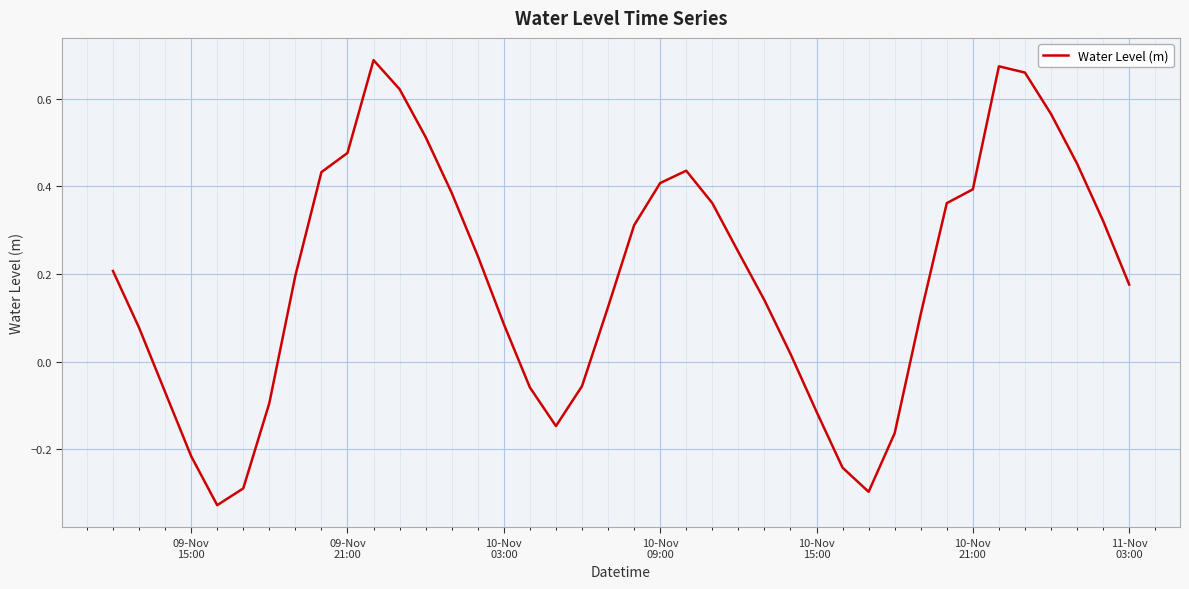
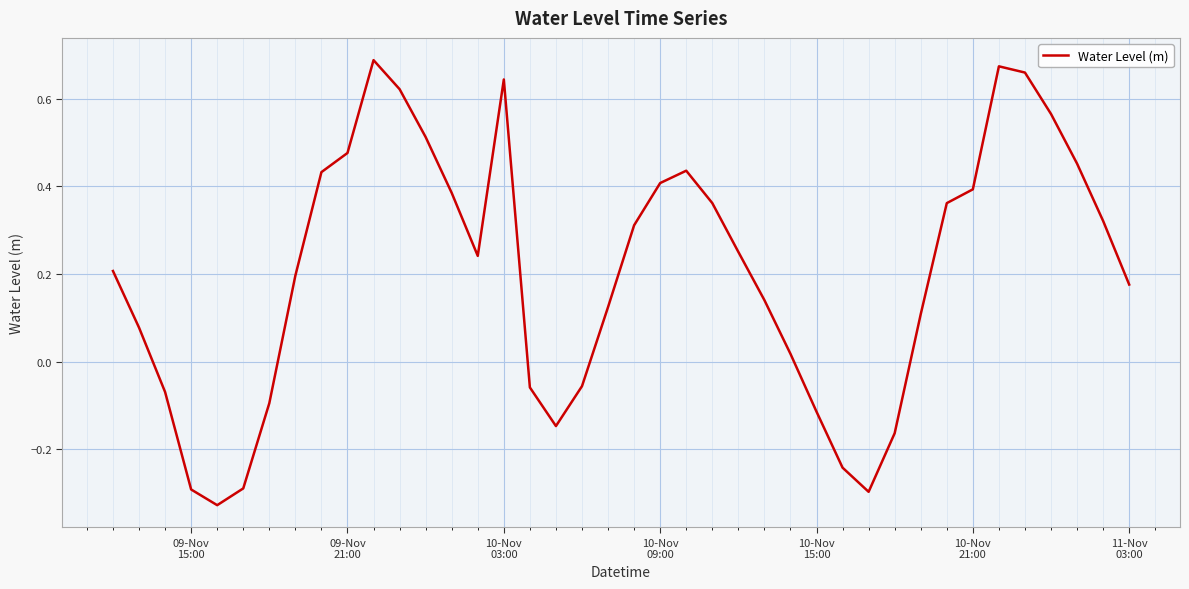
09-Nov 15:00: -0.22 -> -0.29
10-Nov 03:00: 0.09 -> 0.64
